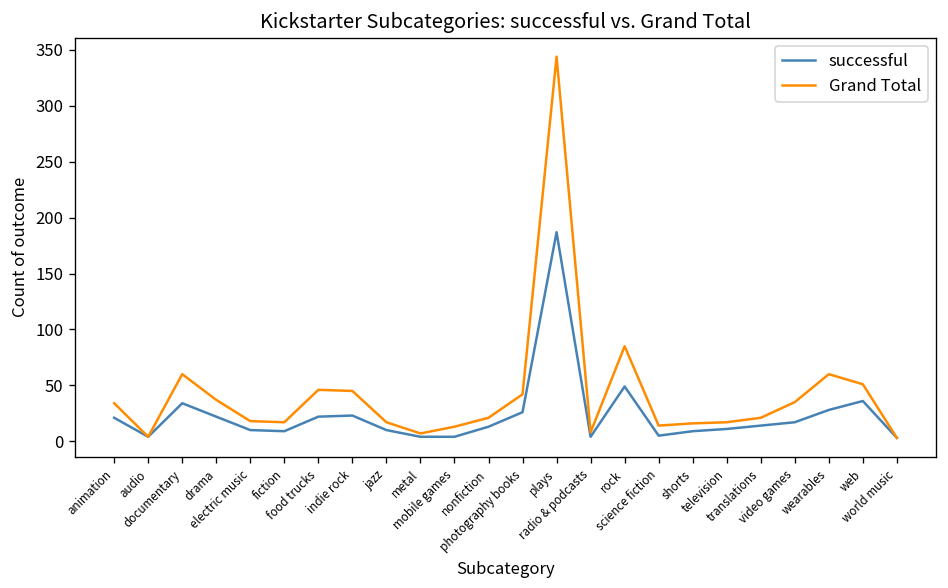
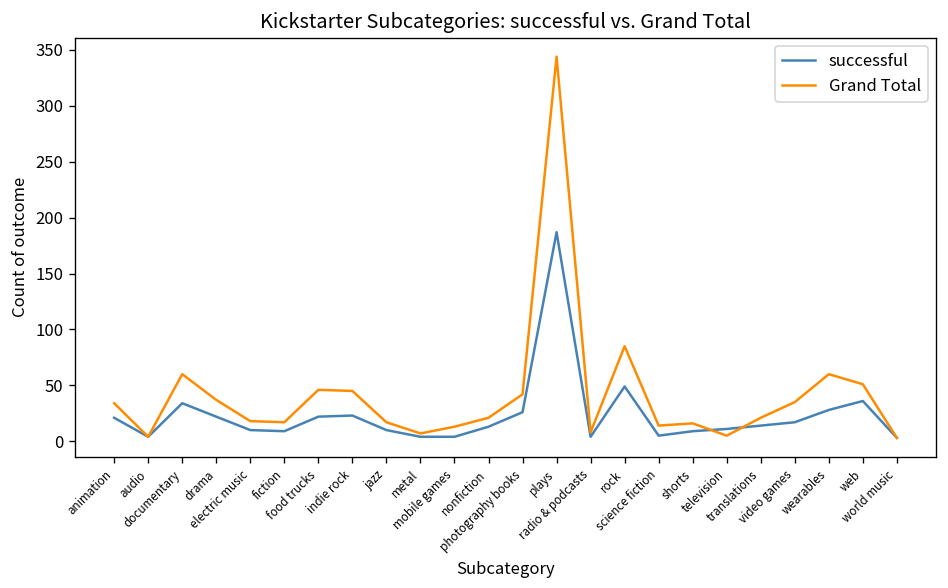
Grand Total, television: 20 -> 10
